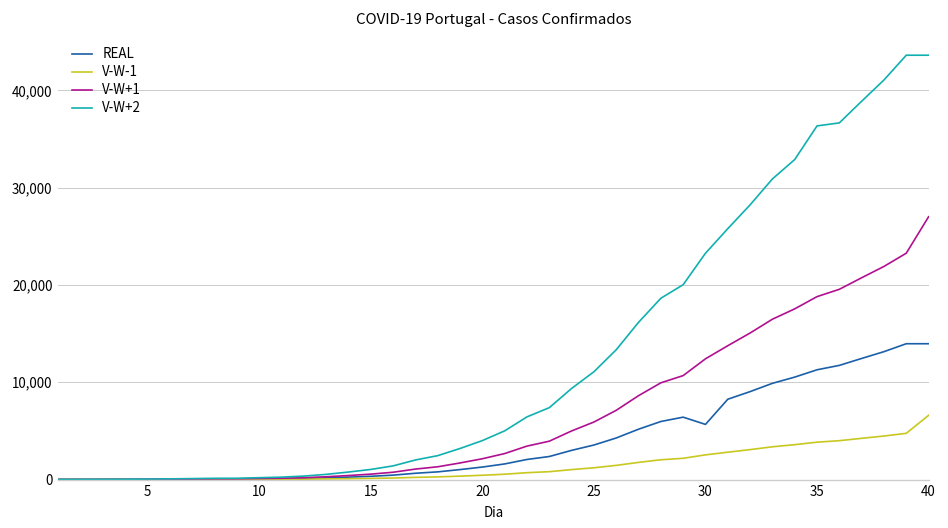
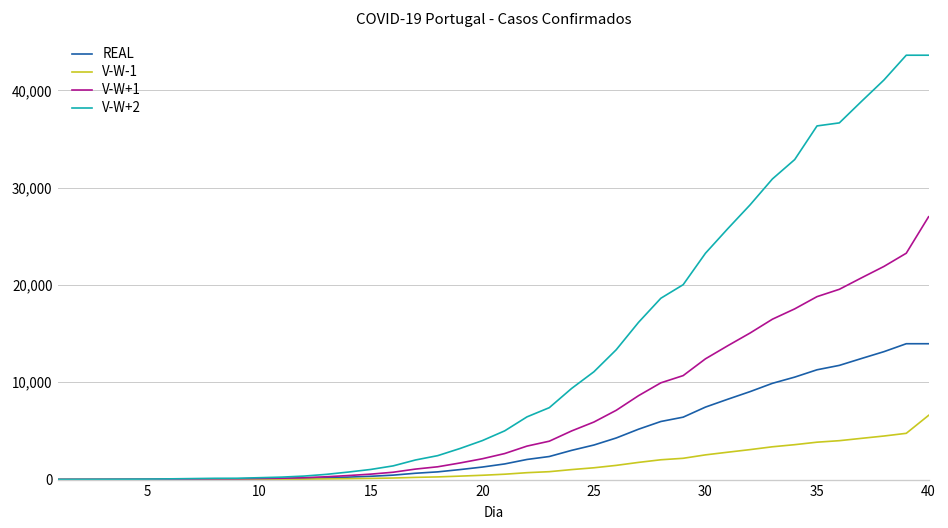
REAL, 30: 6,000 -> 7,000
